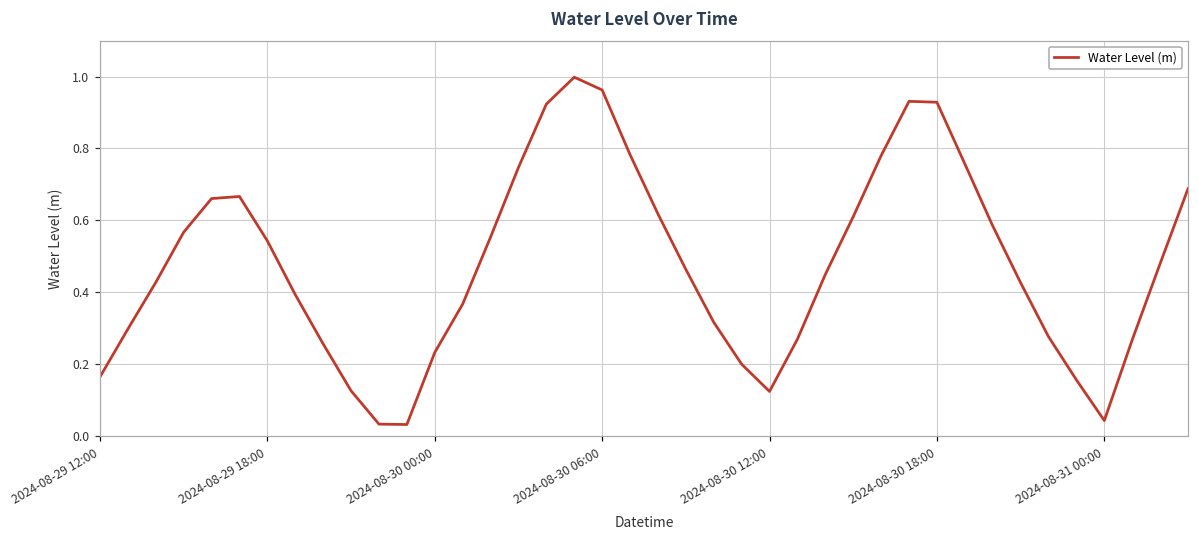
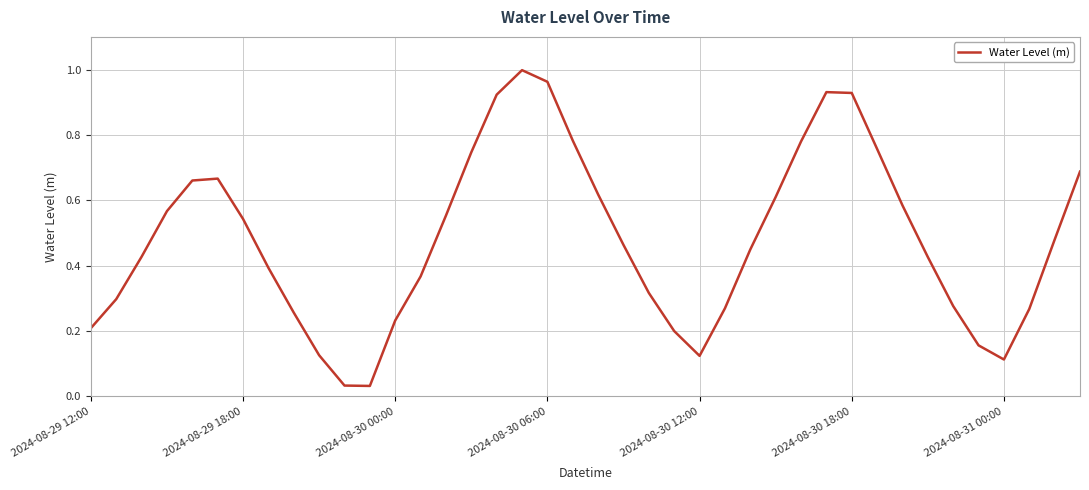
2024-08-29 12:00: 0.16 -> 0.21
2024-08-31 00:00: 0.04 -> 0.11
